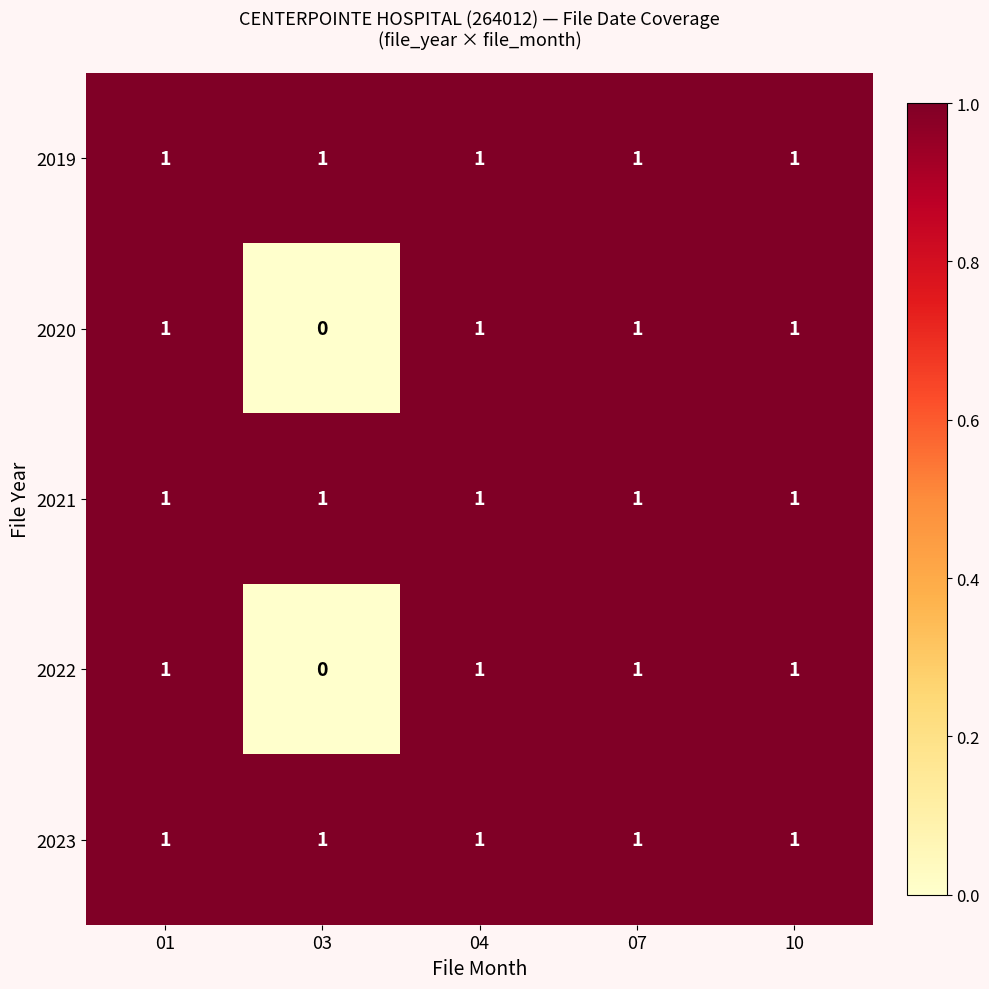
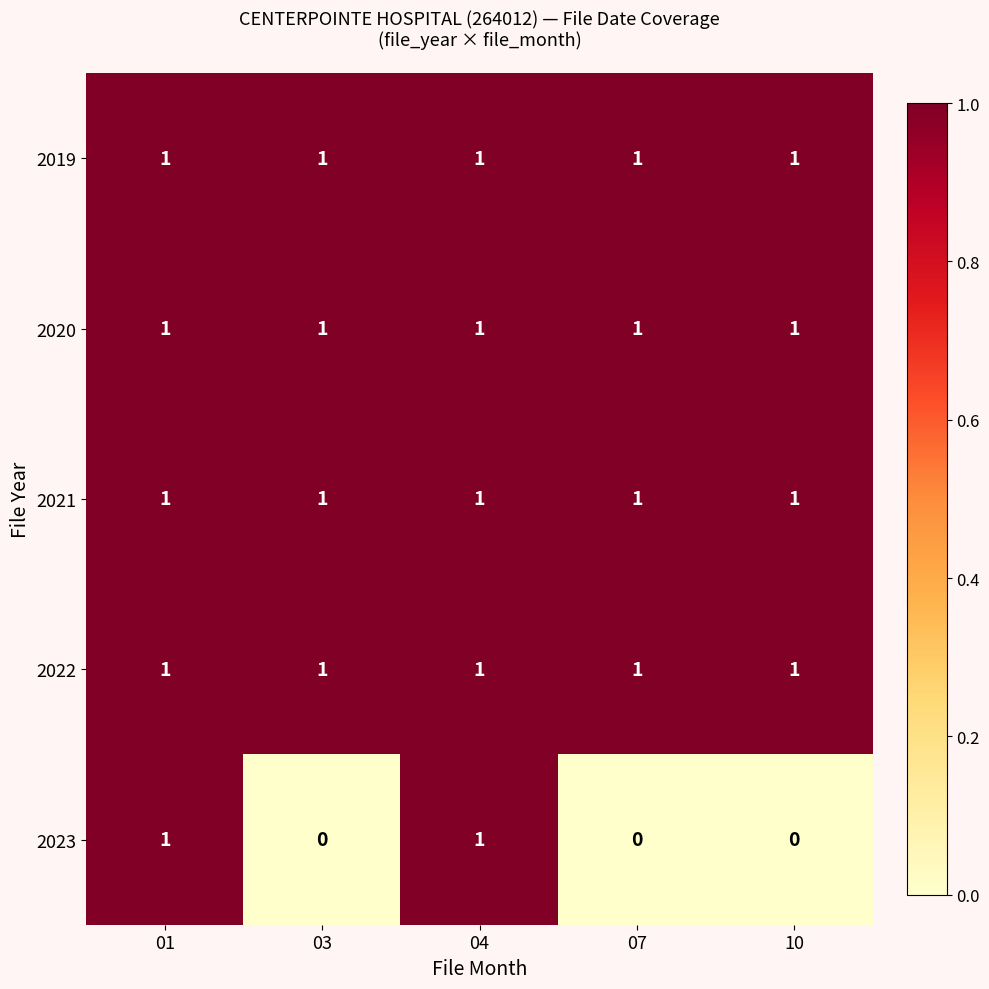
2020, 03: 0 -> 1
2022, 03: 0 -> 1
2023, 03: 1 -> 0
2023, 07: 1 -> 0
2023, 10: 1 -> 0
